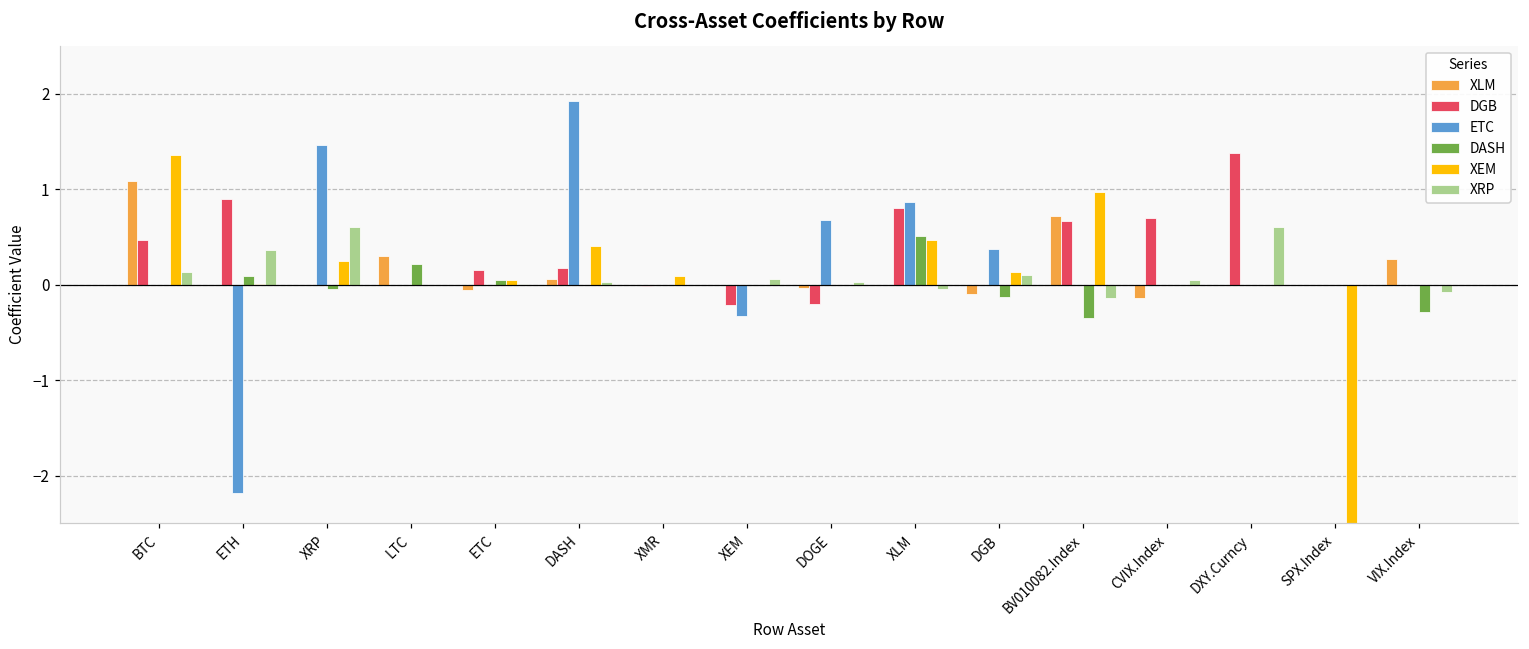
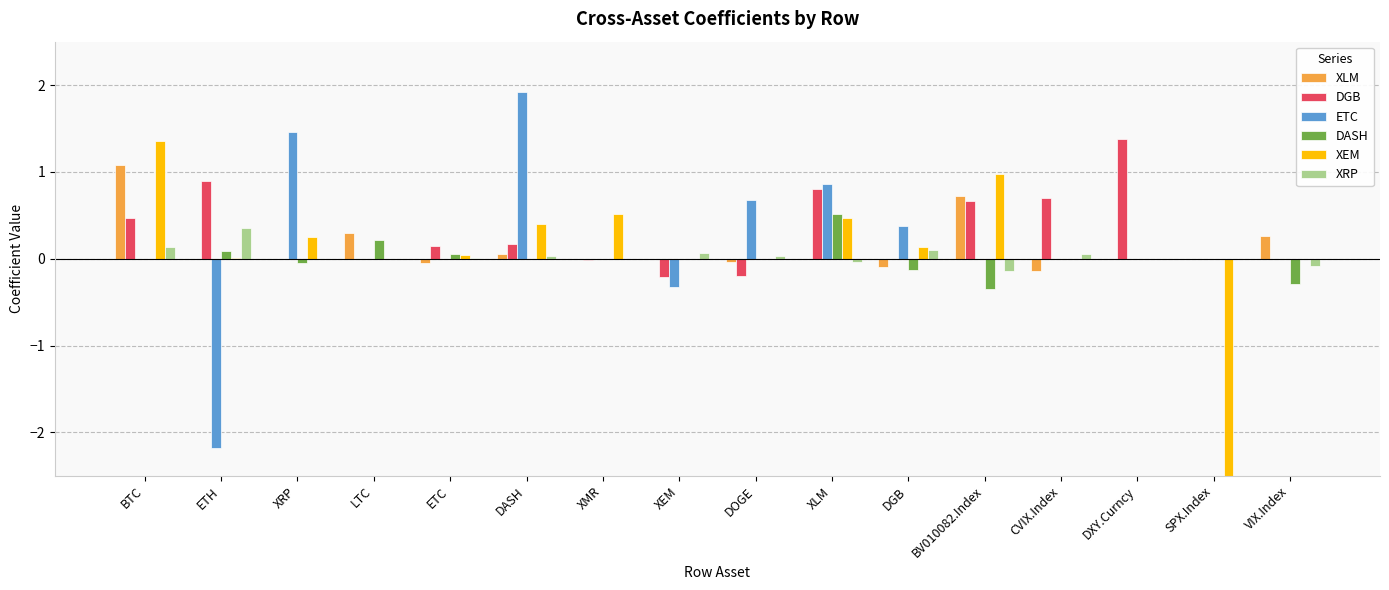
XRP, XRP: 0.6 -> 0.0
XEM, XMR: 0.1 -> 0.5
XRP, DXY.Curncy: 0.6 -> 0.0
